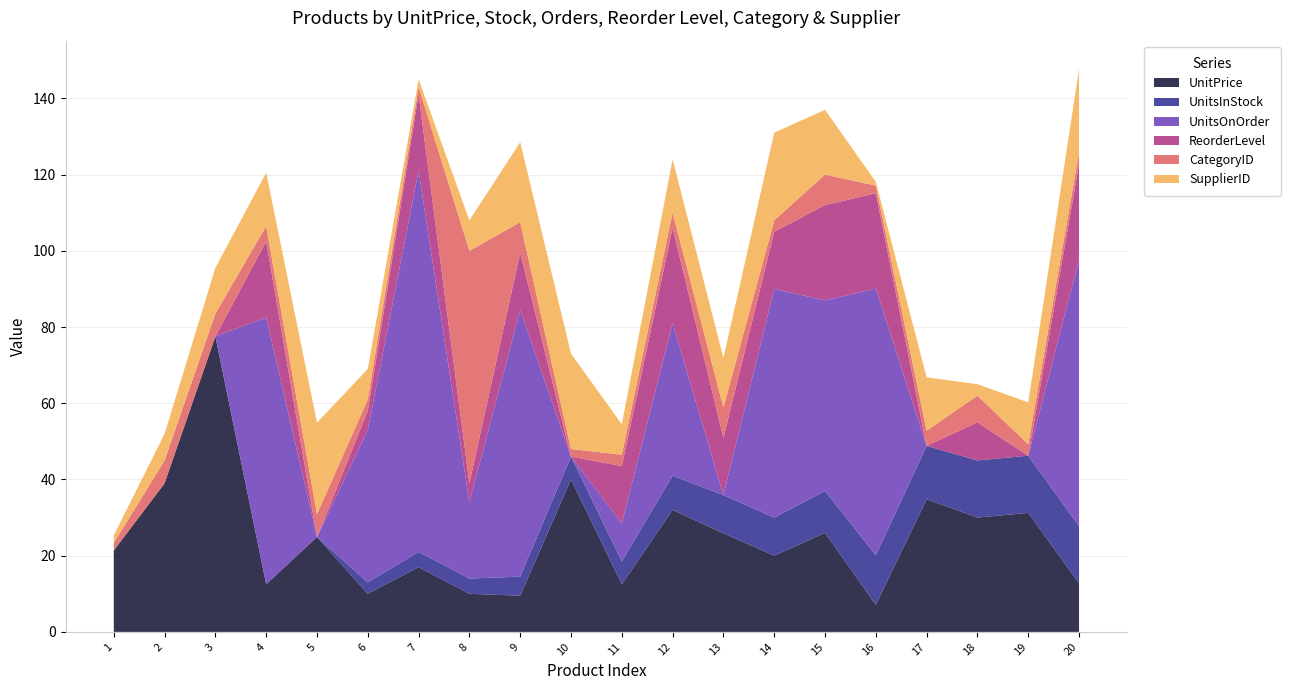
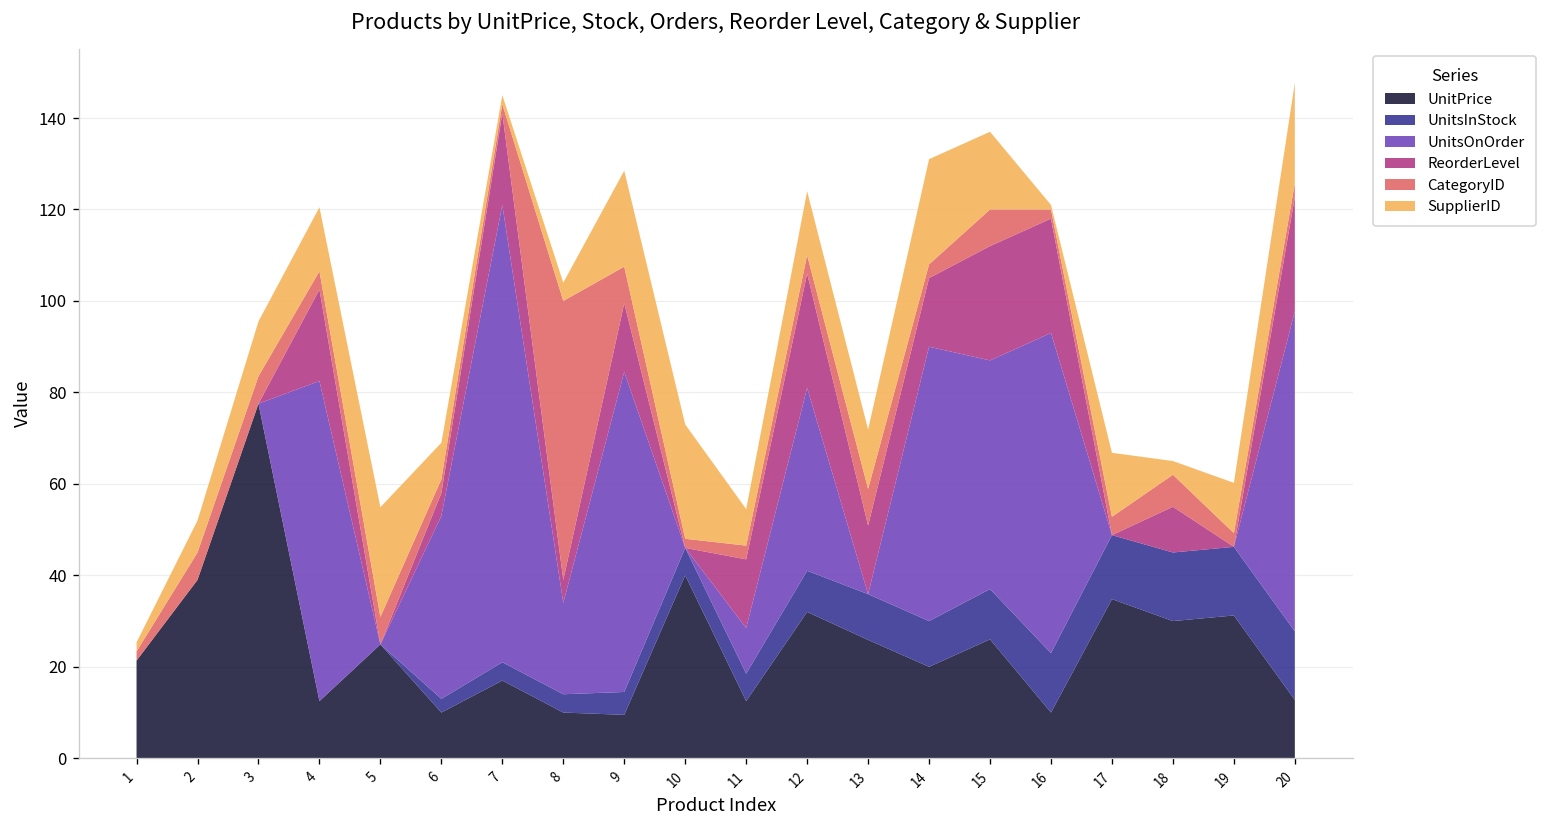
SupplierID, 8: 8 -> 4
UnitPrice, 16: 7 -> 10
